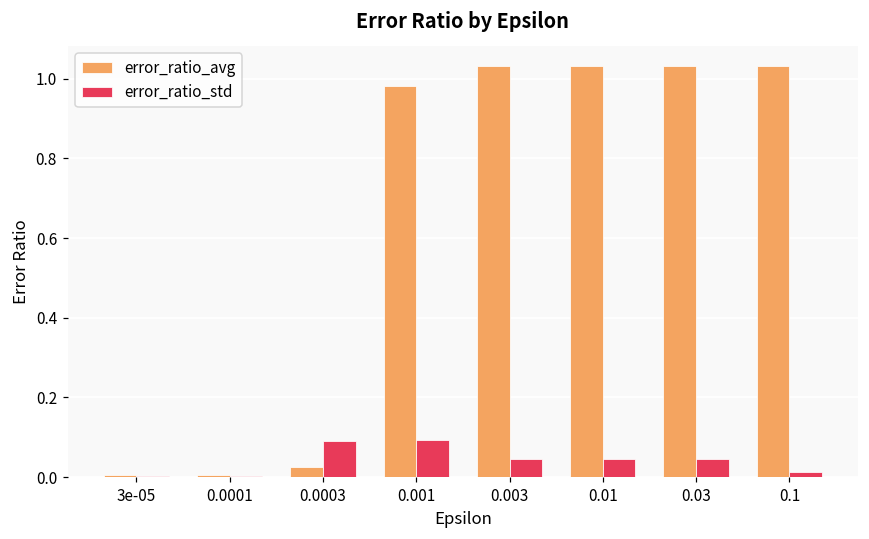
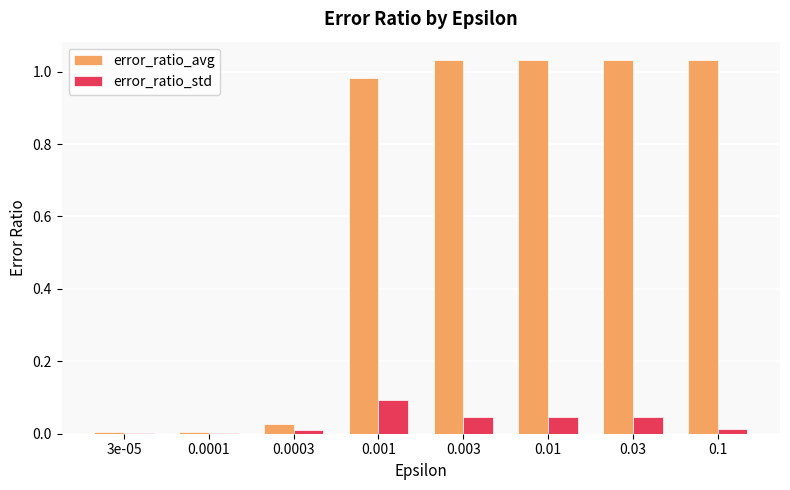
error_ratio_std, 0.0003: 0.09 -> 0.01
